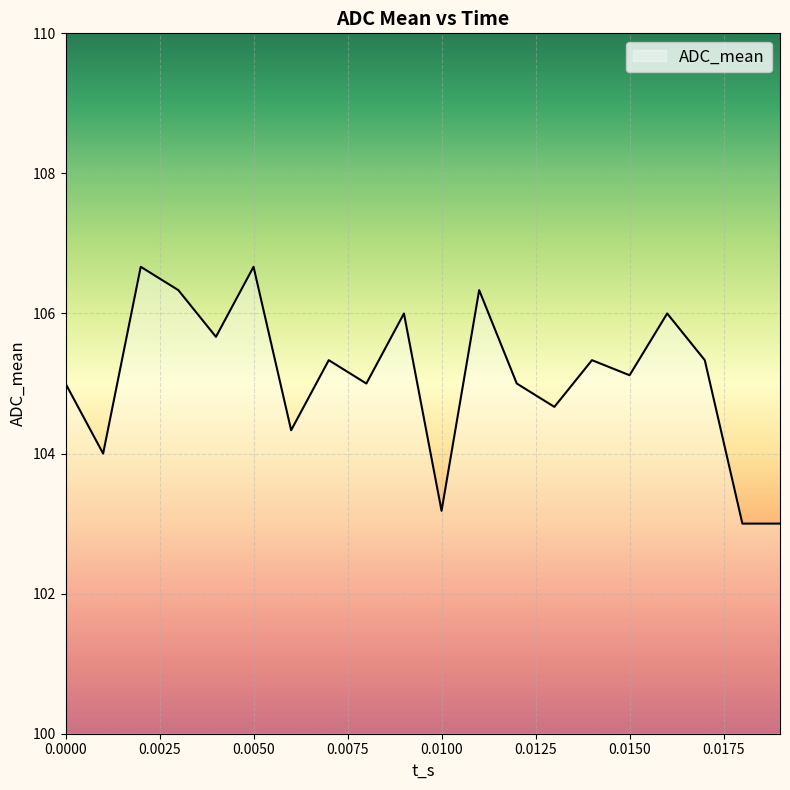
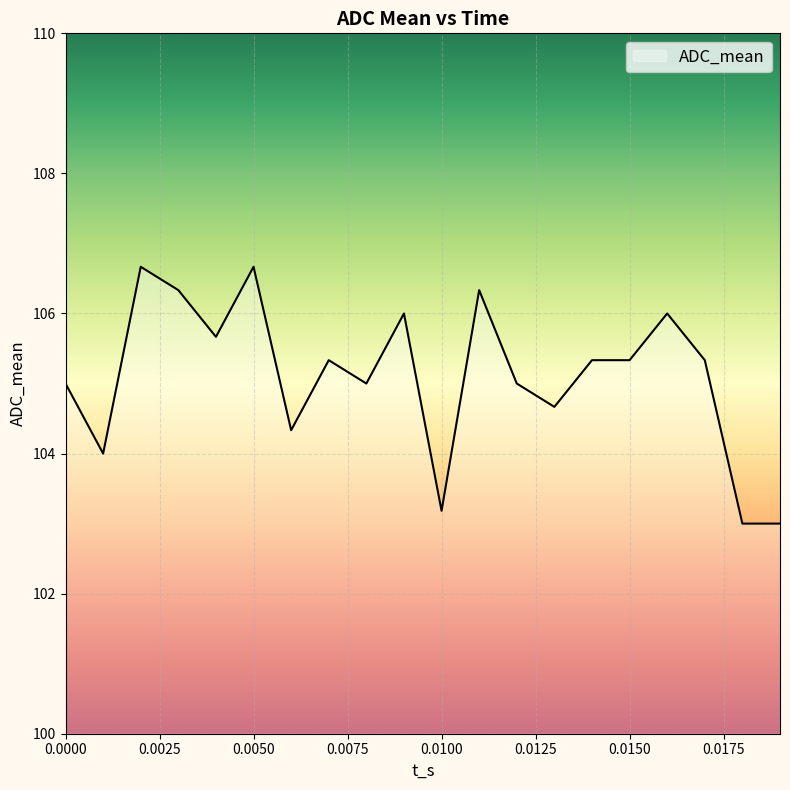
0.0150: 105.1 -> 105.3
